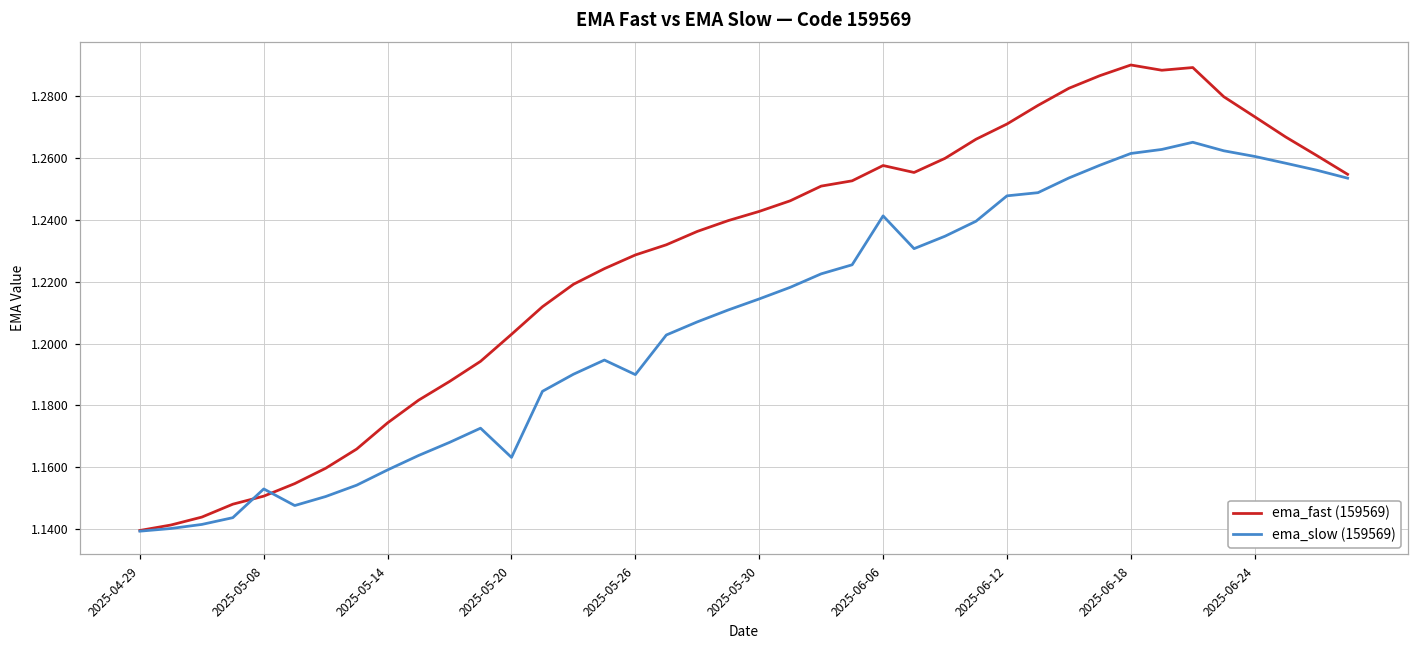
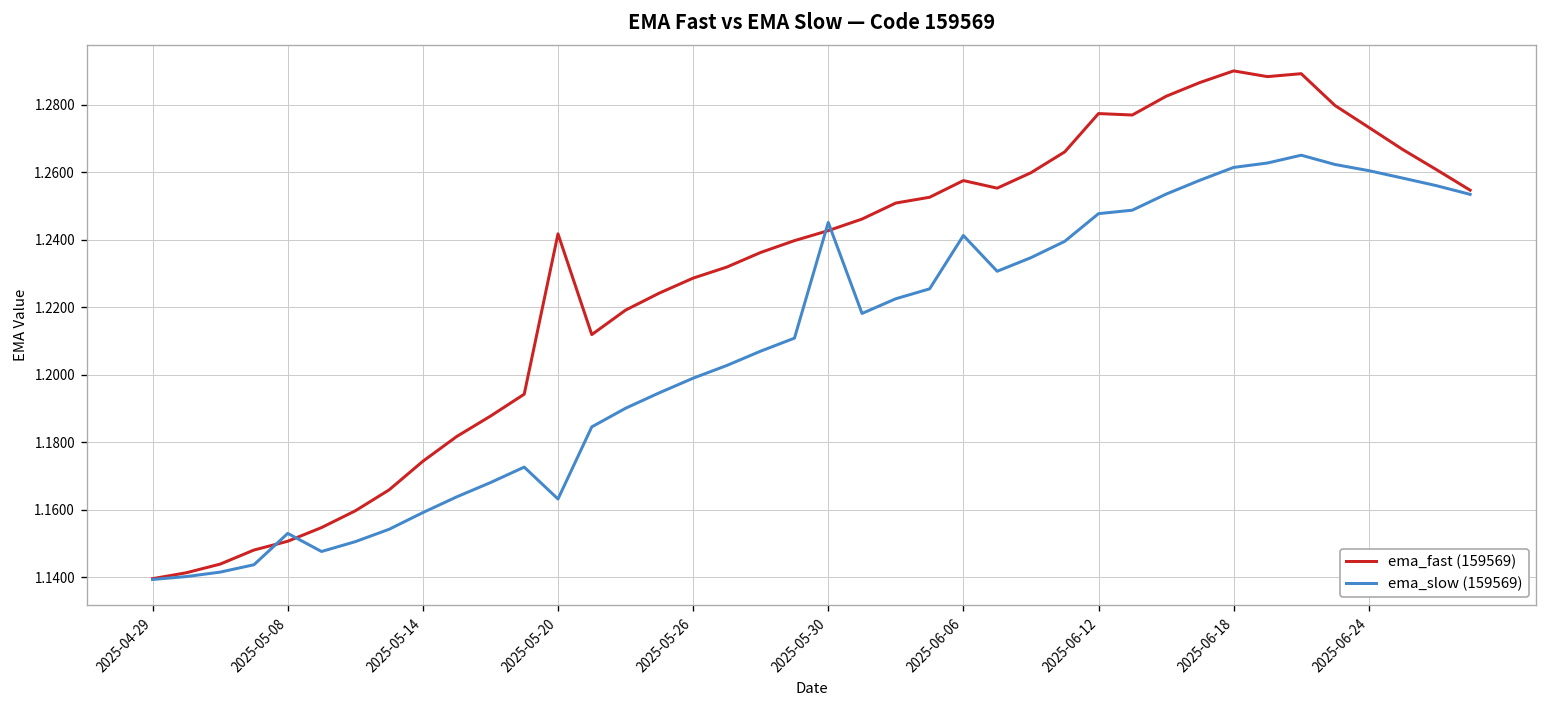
ema_fast (159569), 2025-05-20: 1.203 -> 1.242
ema_slow (159569), 2025-05-26: 1.190 -> 1.199
ema_slow (159569), 2025-05-30: 1.214 -> 1.245
ema_fast (159569), 2025-06-12: 1.271 -> 1.277
